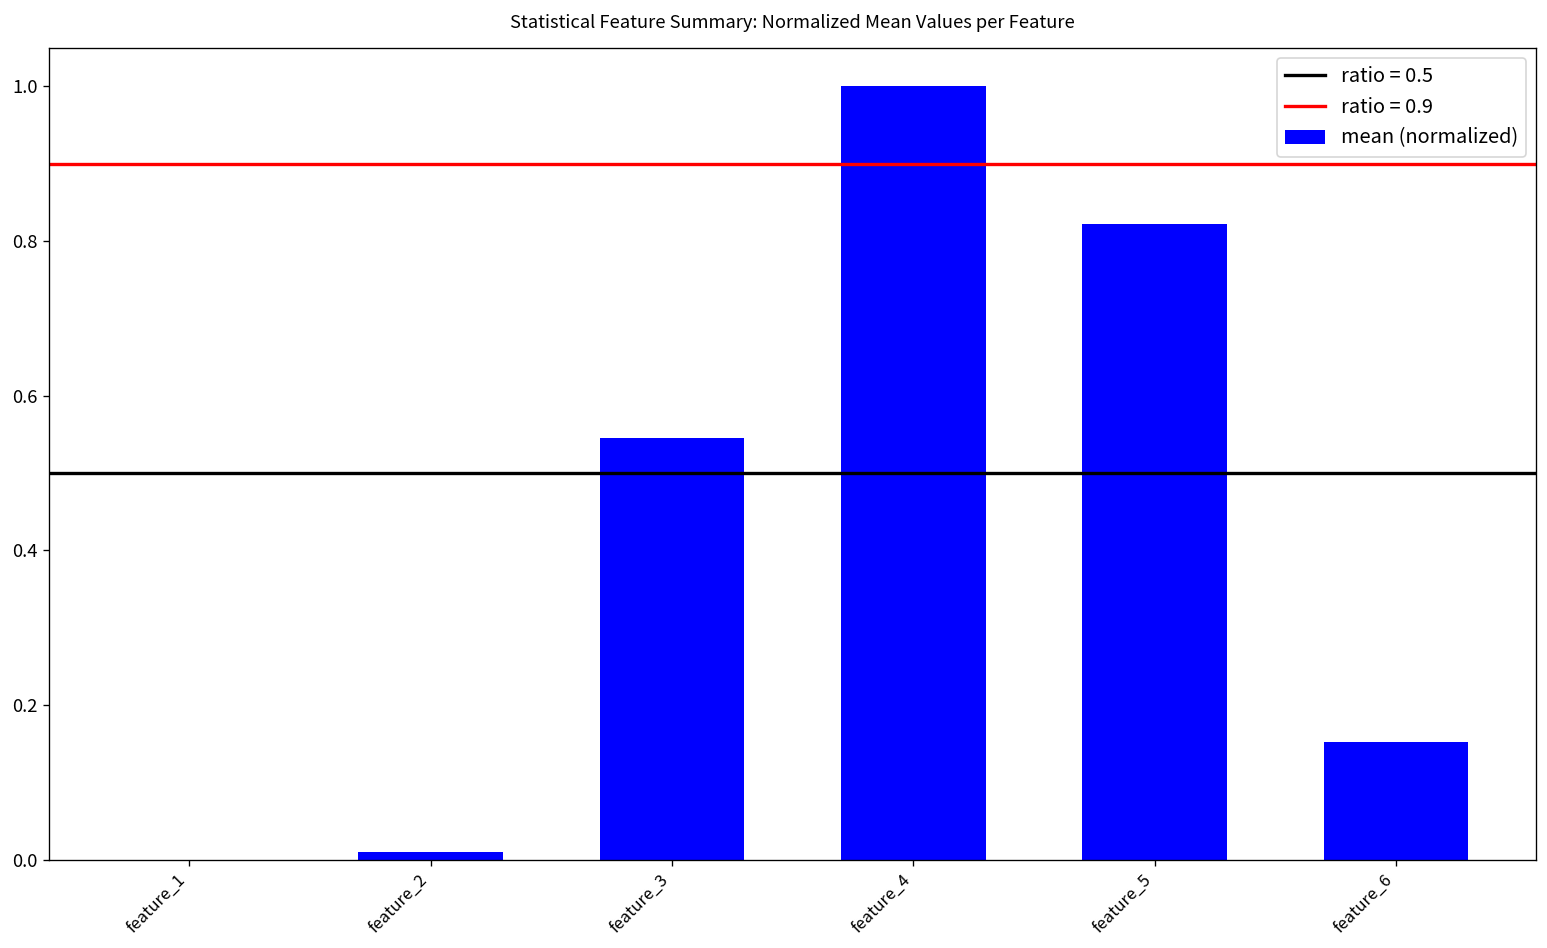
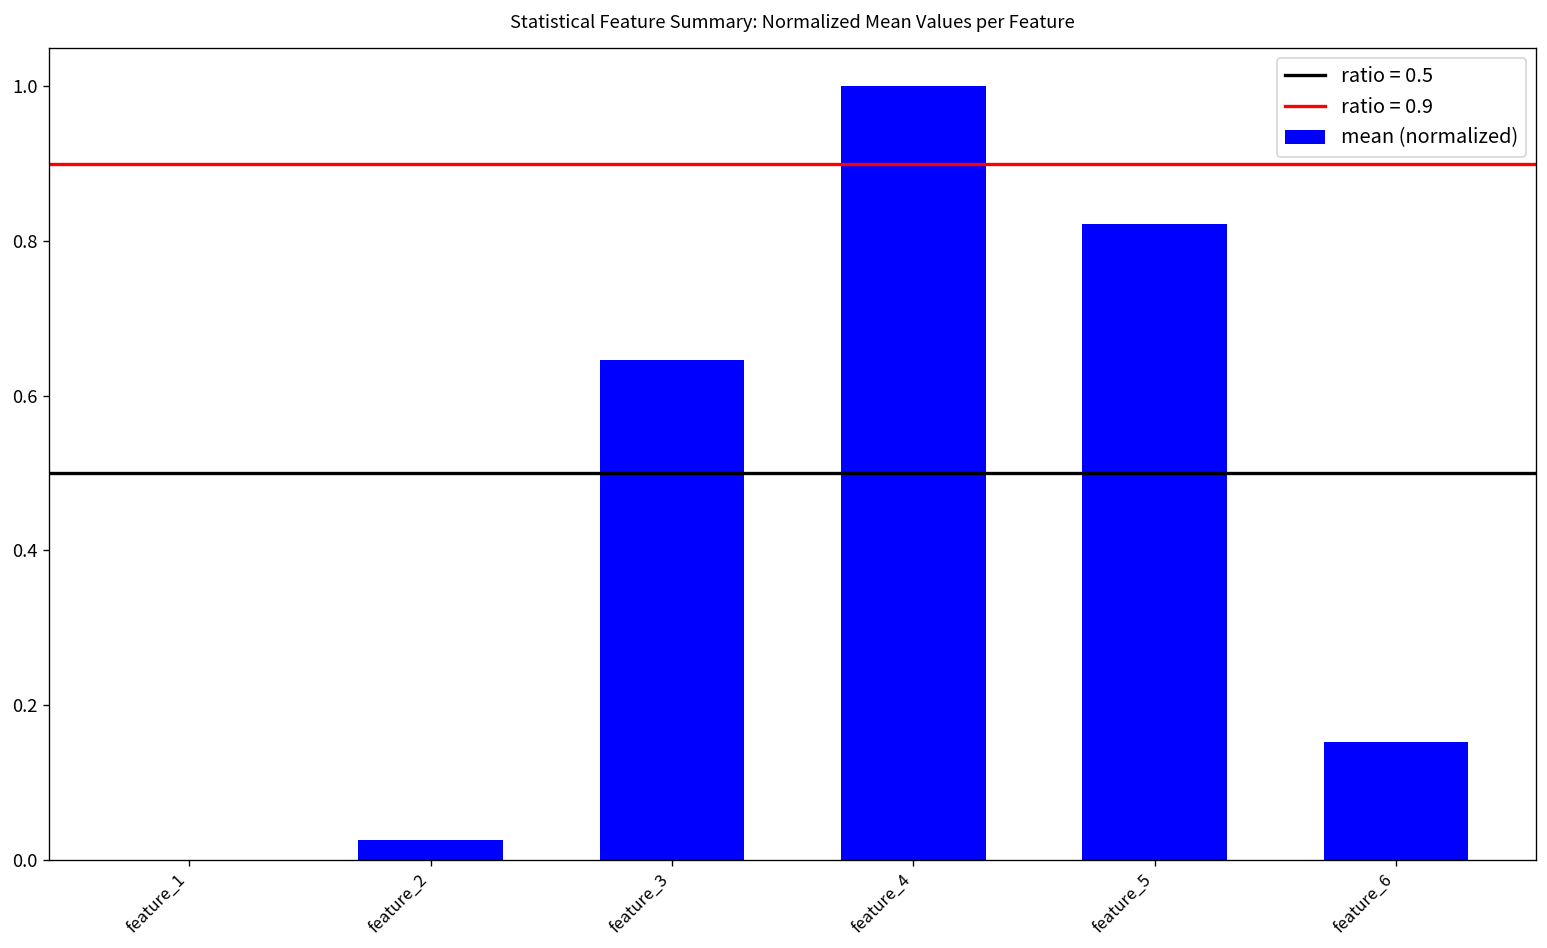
feature_2: 0.01 -> 0.02
feature_3: 0.54 -> 0.65
